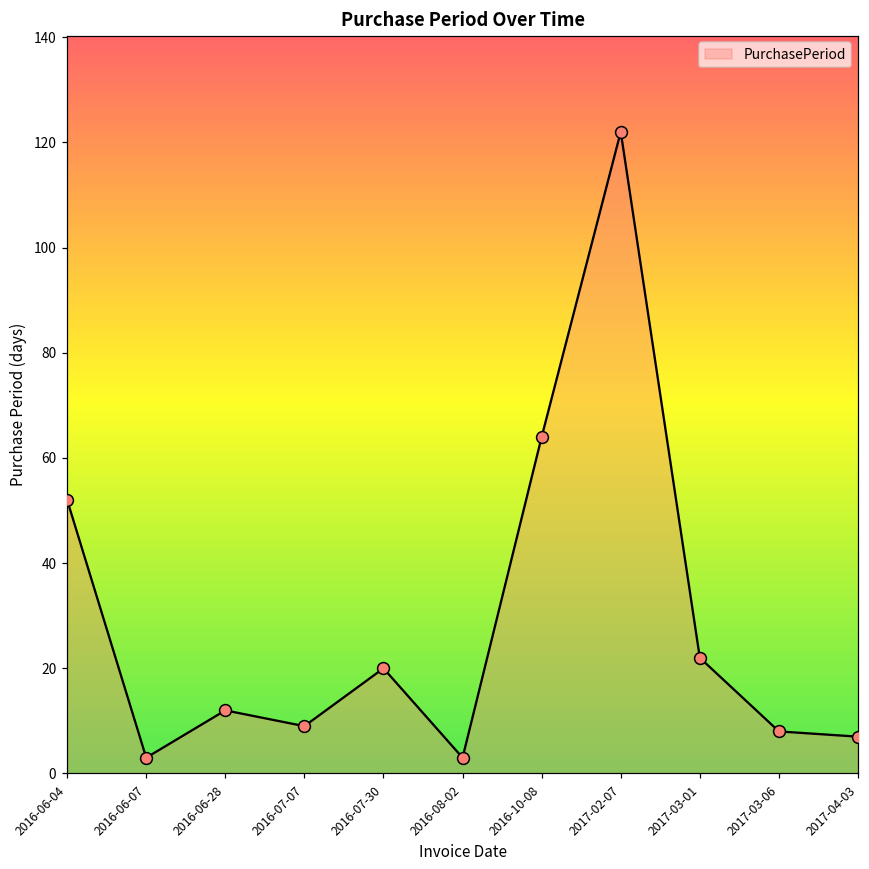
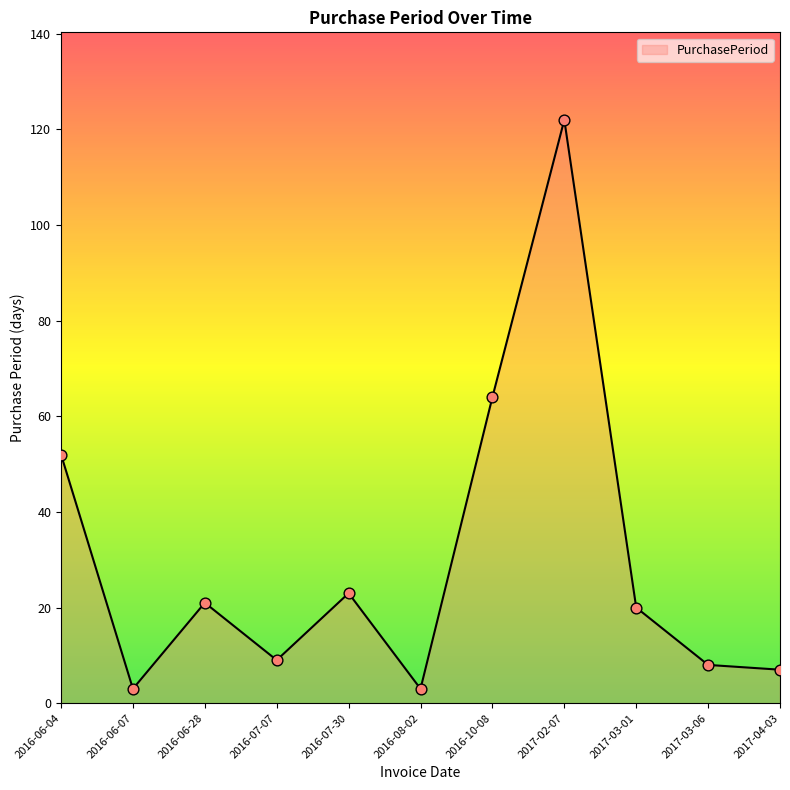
2016-06-28: 12 -> 21
2016-07-30: 20 -> 23
2017-03-01: 22 -> 20
